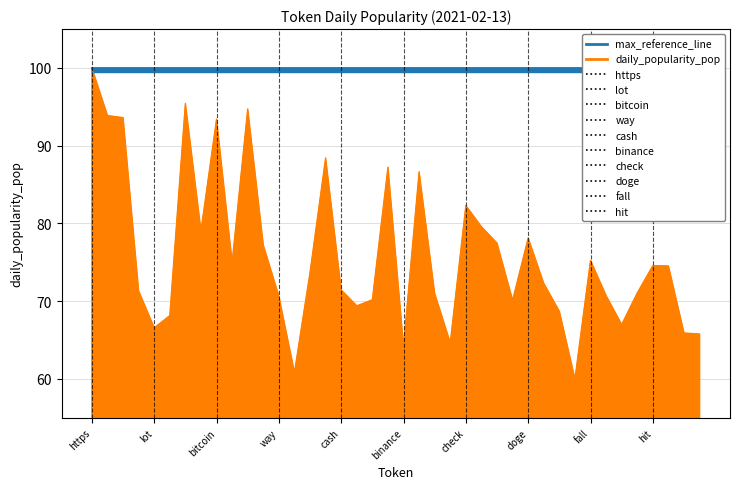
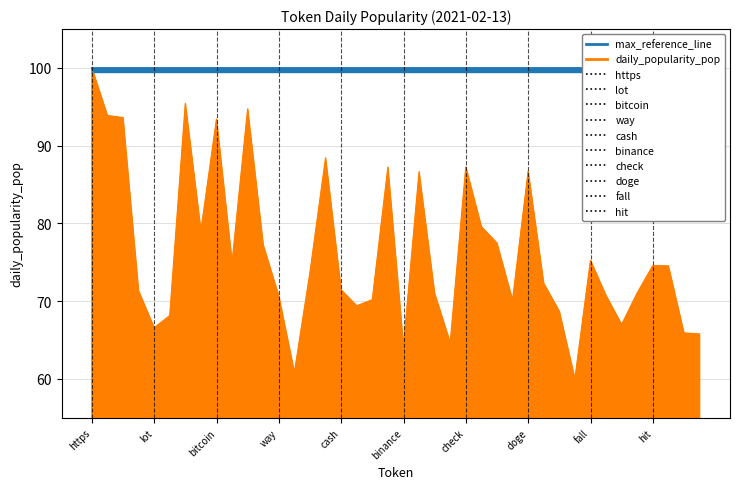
daily_popularity_pop, check: 82 -> 87
daily_popularity_pop, doge: 78 -> 87
